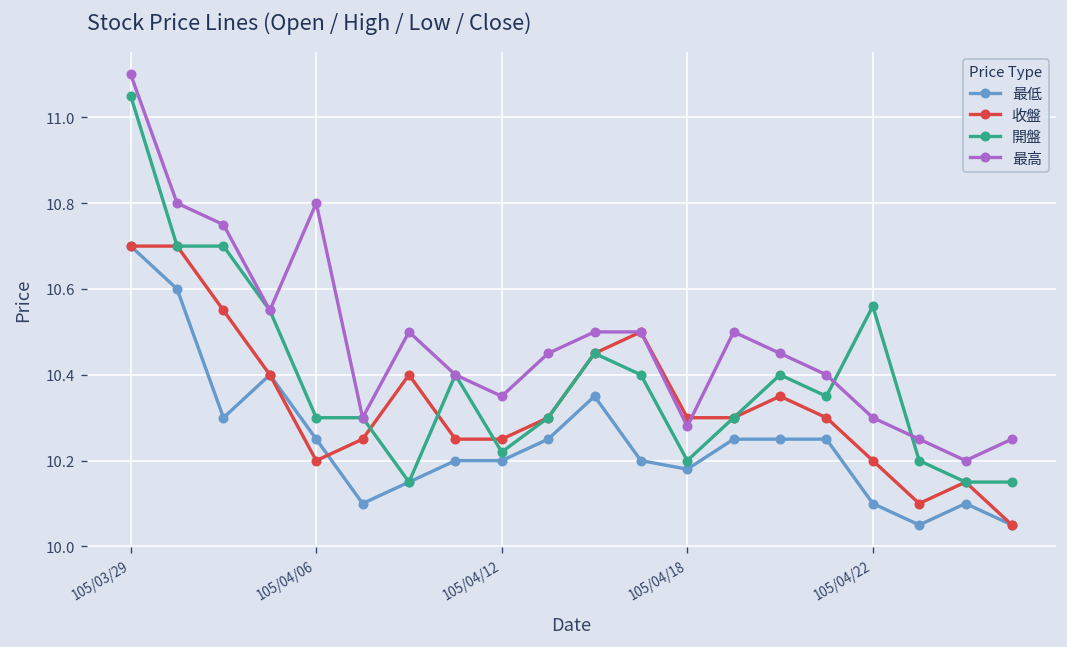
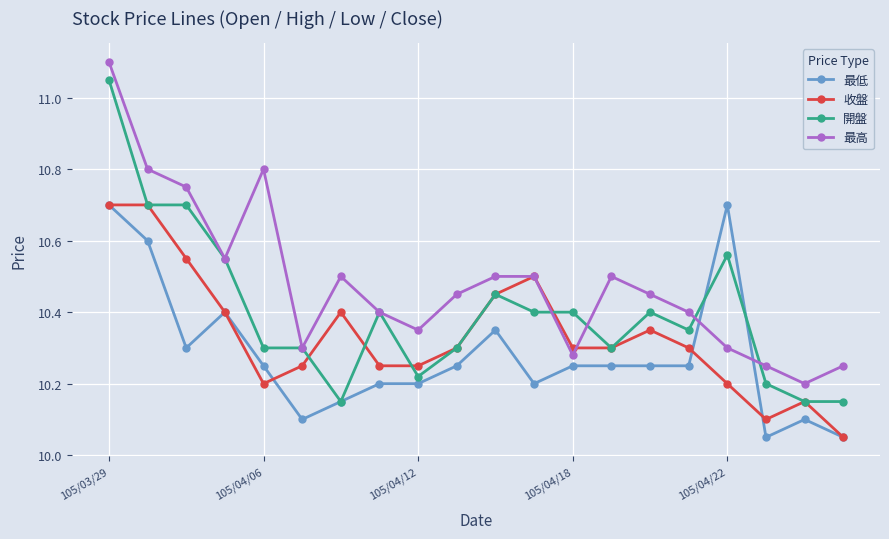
最低, 105/04/18: 10.18 -> 10.25
開盤, 105/04/18: 10.2 -> 10.4
最低, 105/04/22: 10.1 -> 10.7
